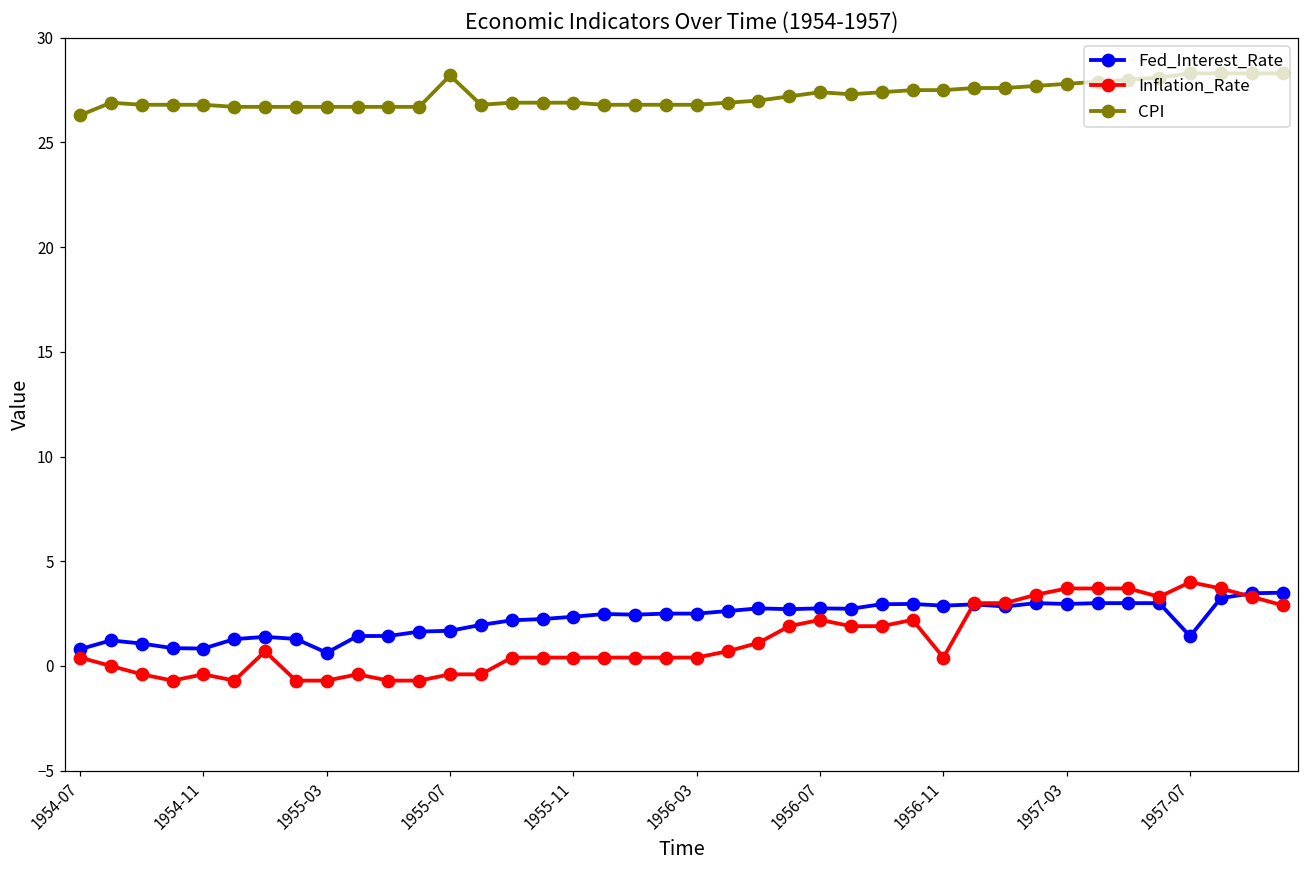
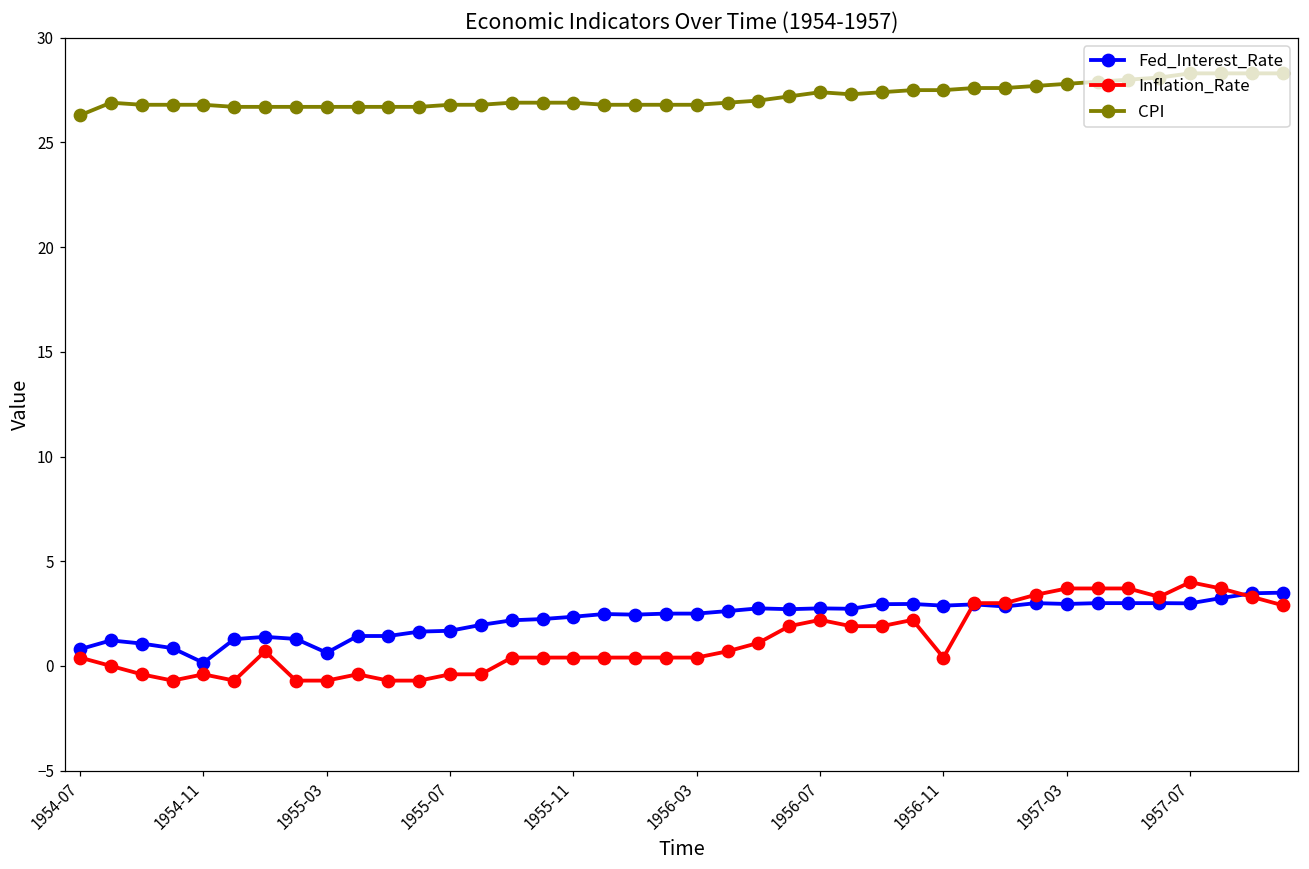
Fed_Interest_Rate, 1954-11: 0.8 -> 0.2
CPI, 1955-07: 28.2 -> 26.8
Fed_Interest_Rate, 1957-07: 1.4 -> 3.0
